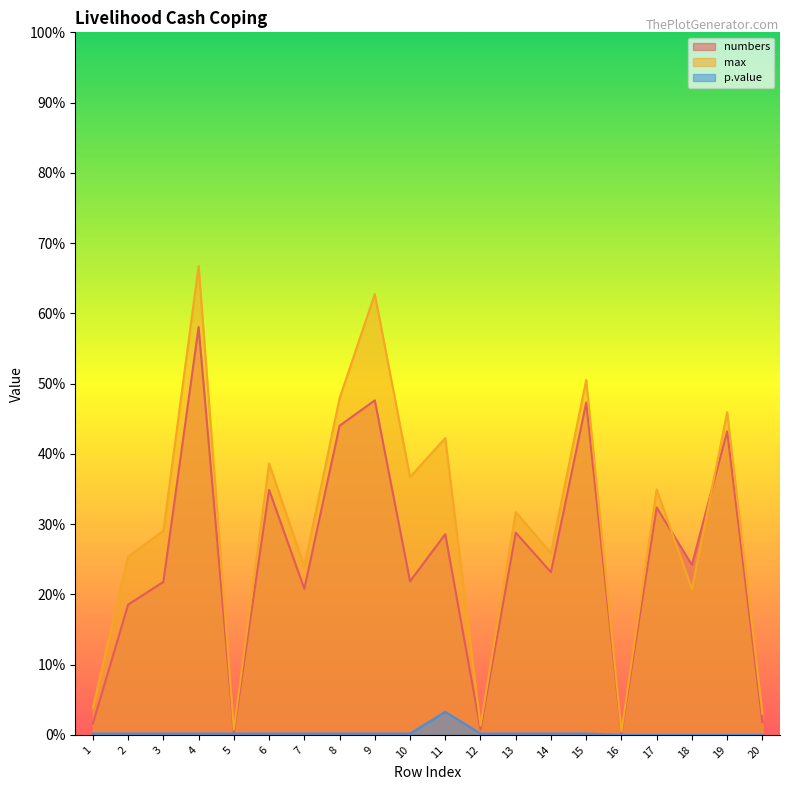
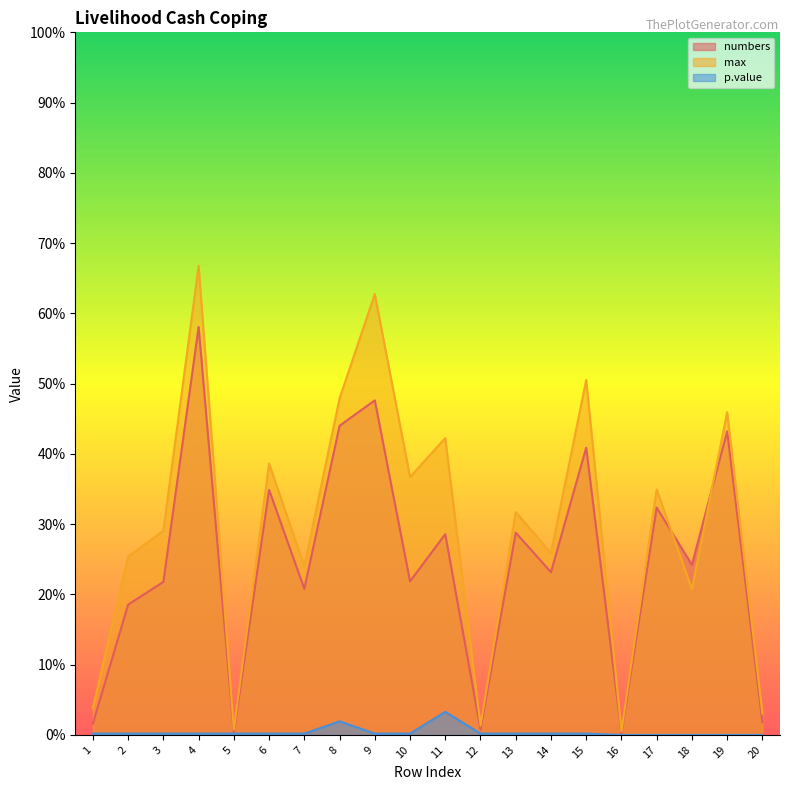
p.value, 8: 0% -> 2%
numbers, 15: 47% -> 41%
